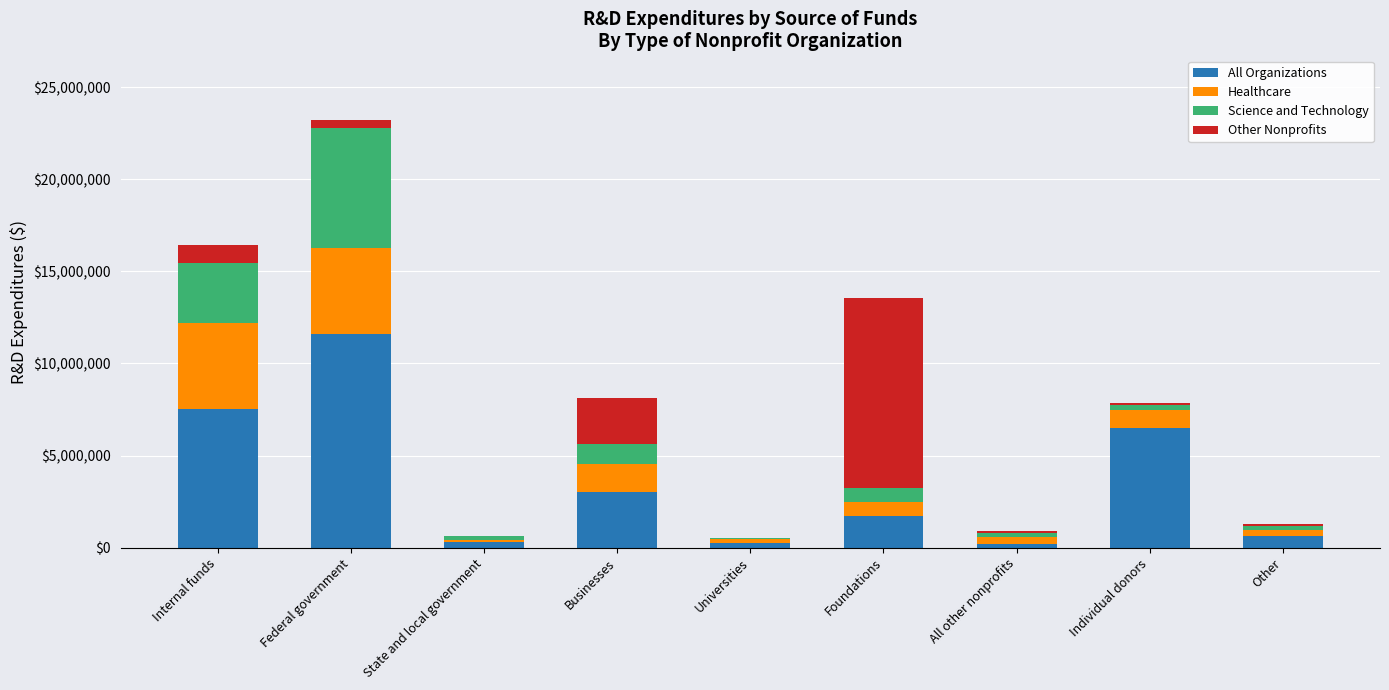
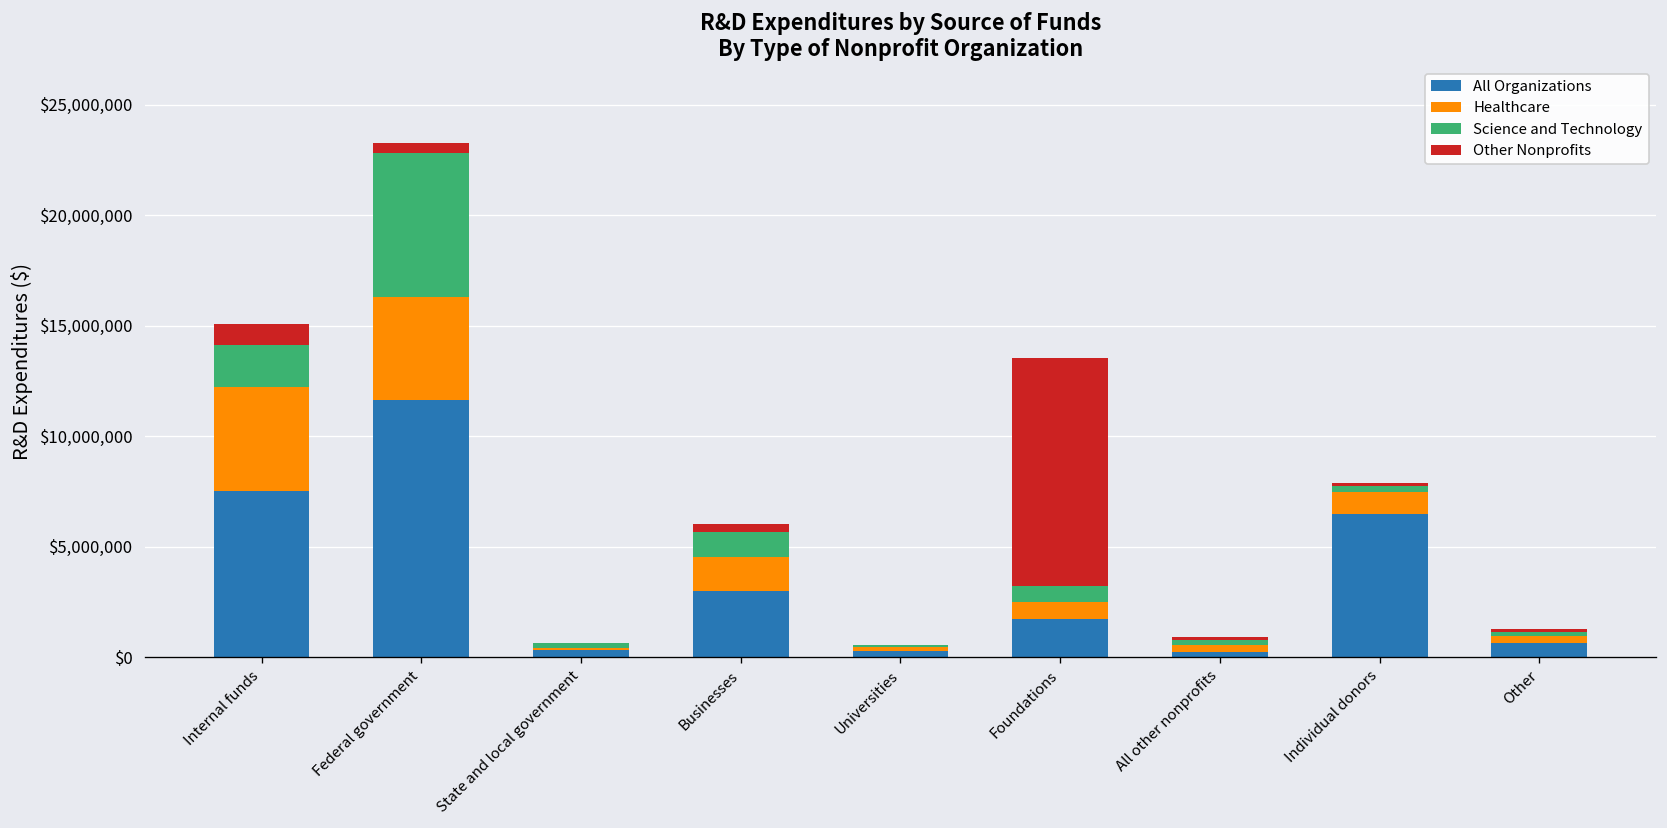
Science and Technology, Internal funds: $3,200,000 -> $1,900,000
Other Nonprofits, Businesses: $2,500,000 -> $400,000
